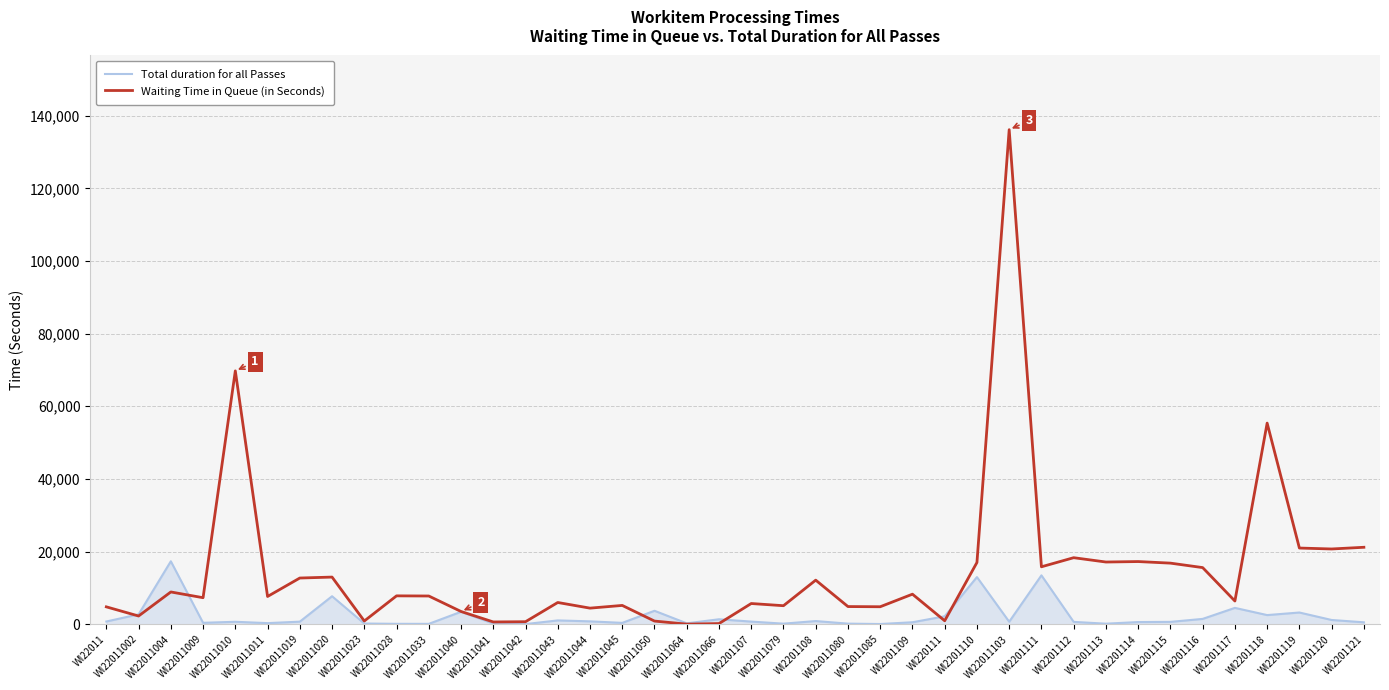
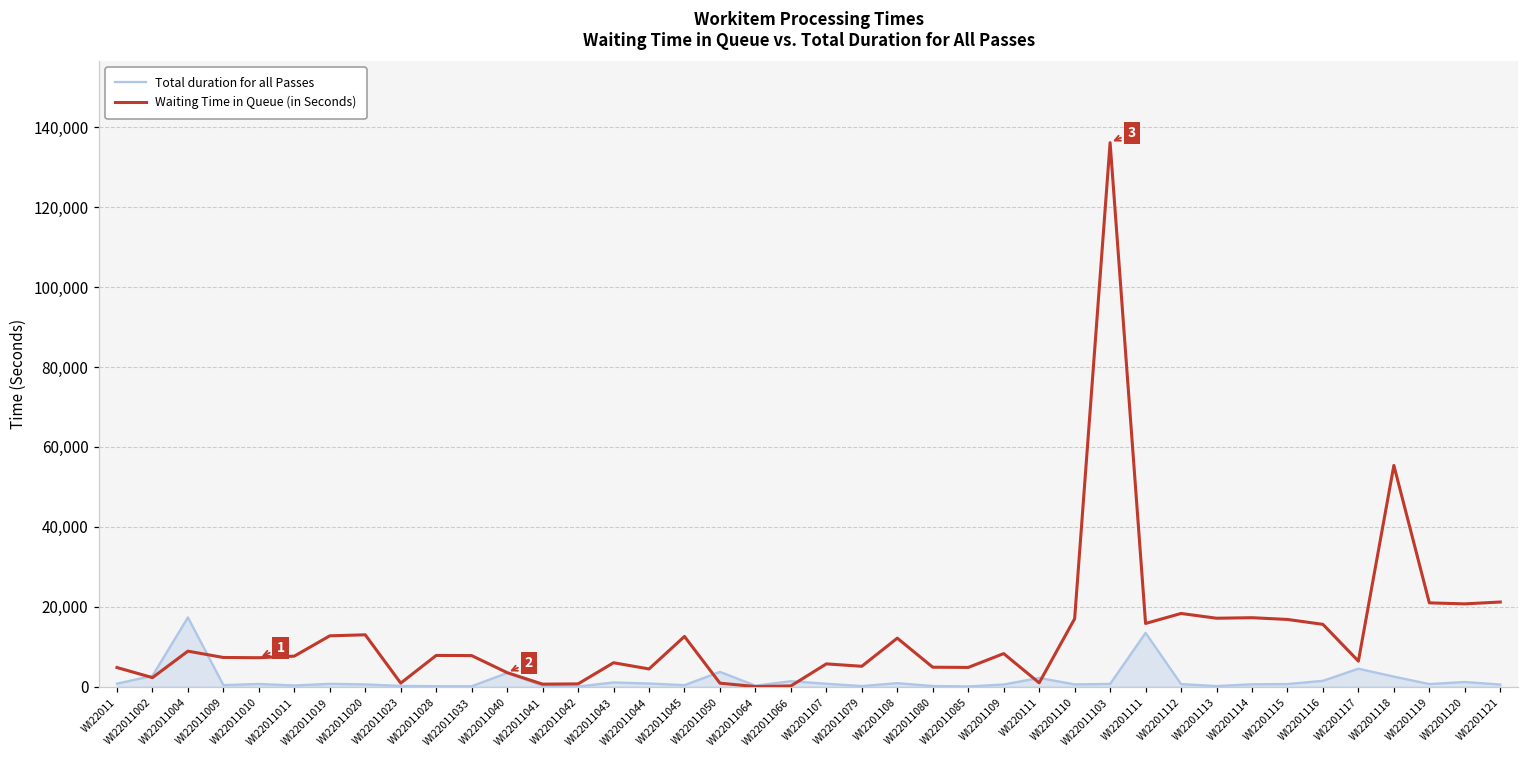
Waiting Time in Queue (in Seconds), WI22011010: 70,000 -> 7,000
Total duration for all Passes, WI22011020: 8,000 -> 1,000
Waiting Time in Queue (in Seconds), WI22011045: 5,000 -> 13,000
Total duration for all Passes, WI2201110: 13,000 -> 1,000
Total duration for all Passes, WI2201119: 3,000 -> 1,000
